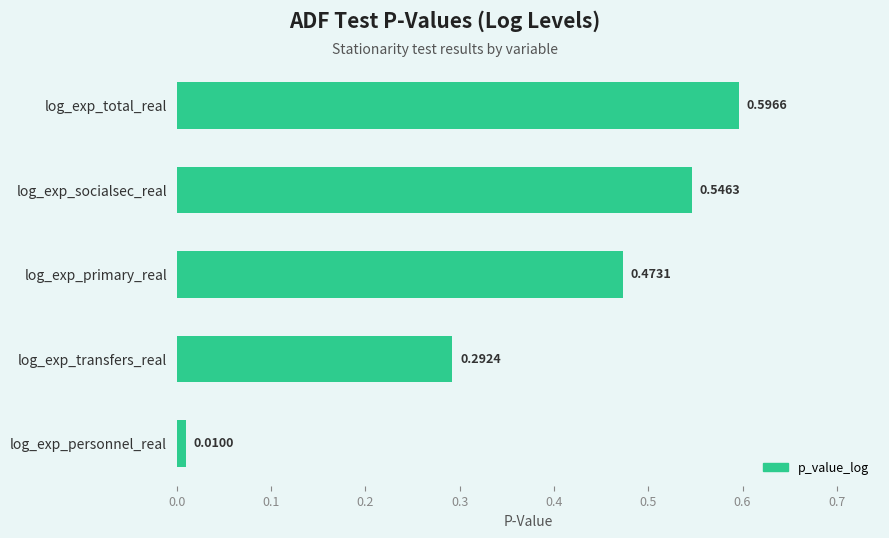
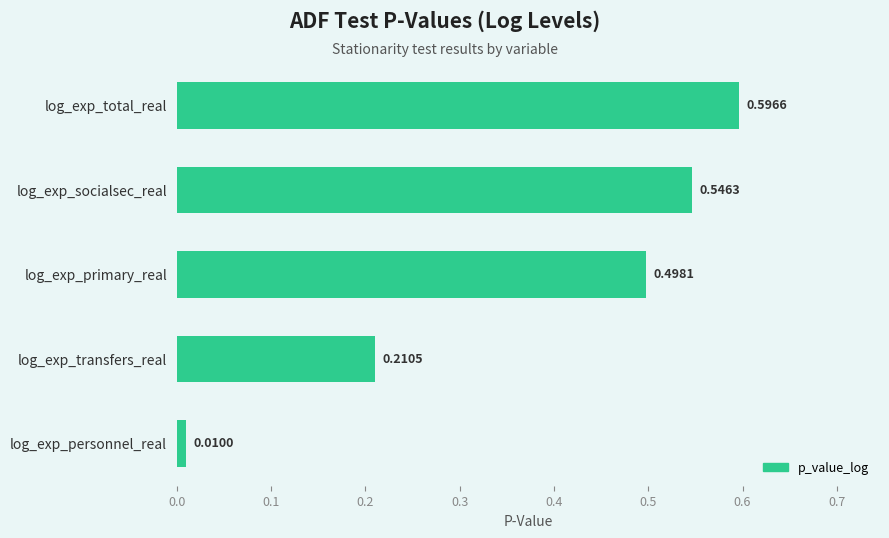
log_exp_primary_real: 0.4731 -> 0.4981
log_exp_transfers_real: 0.2924 -> 0.2105
